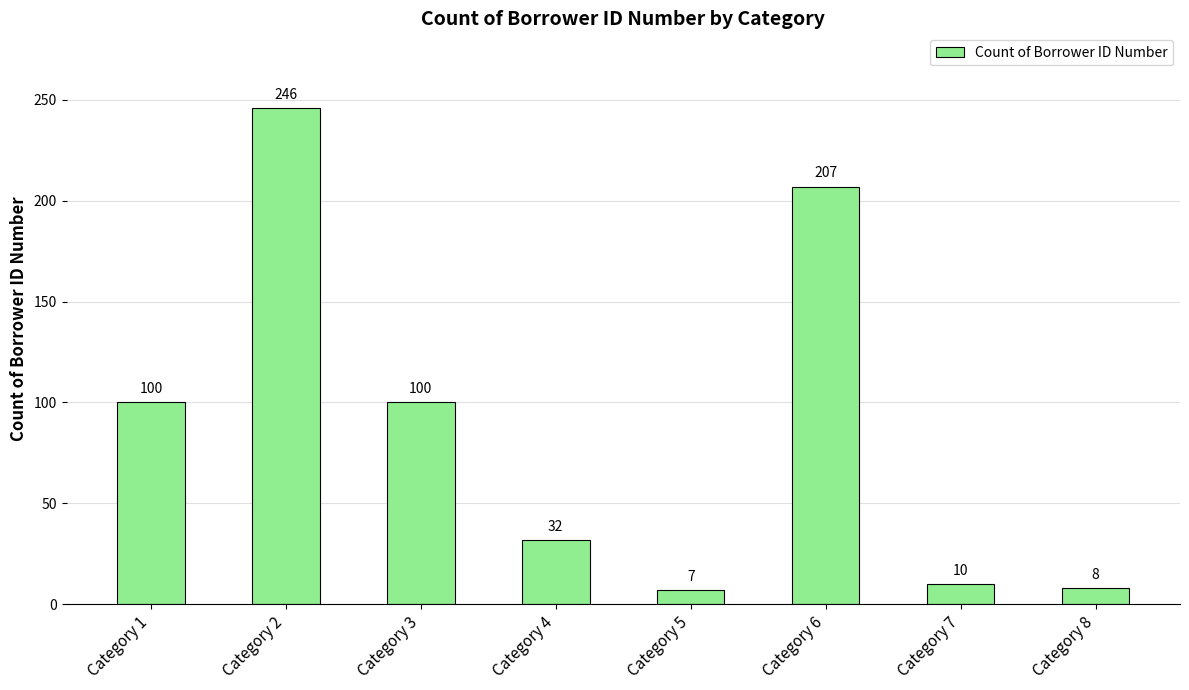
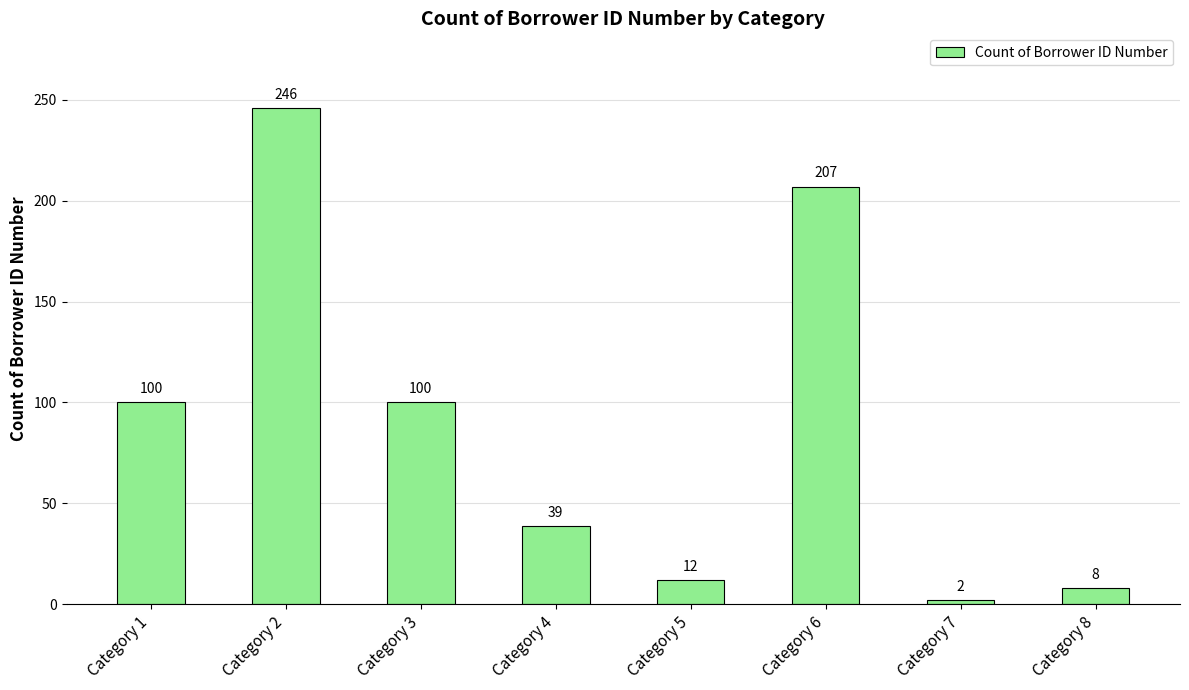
Category 4: 32 -> 39
Category 5: 7 -> 12
Category 7: 10 -> 2
